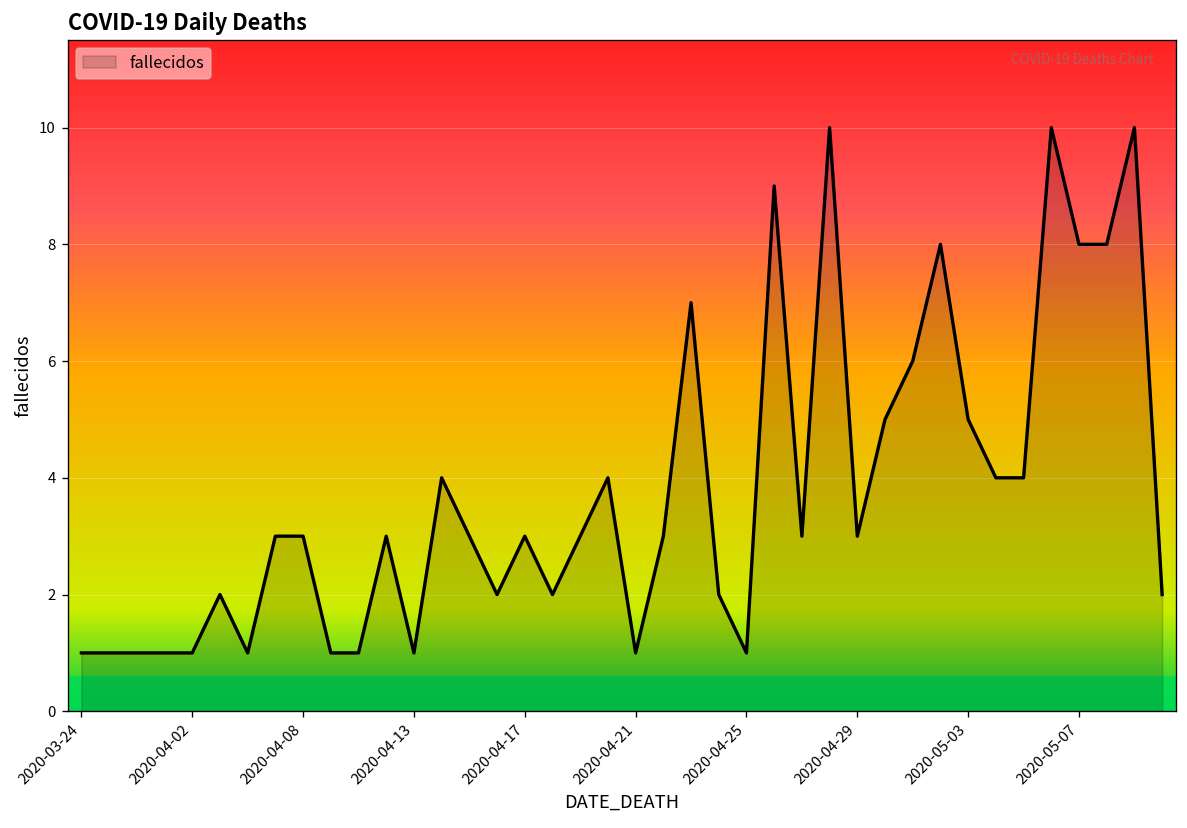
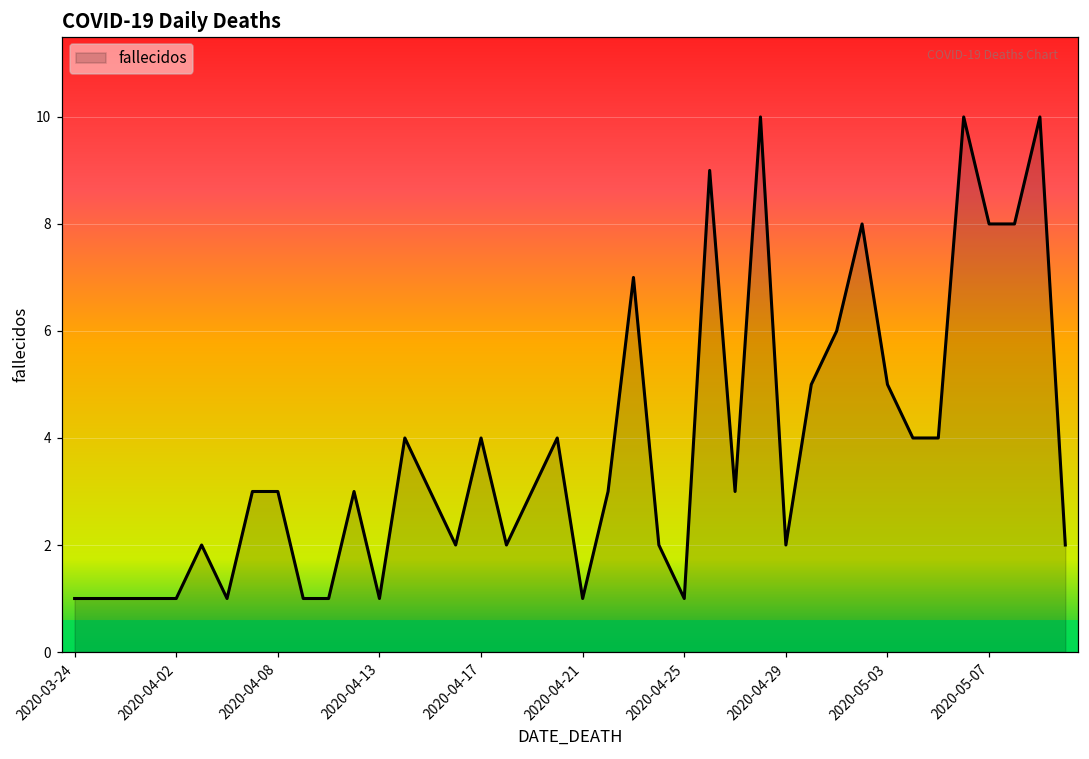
2020-04-17: 3 -> 4
2020-04-29: 3 -> 2
